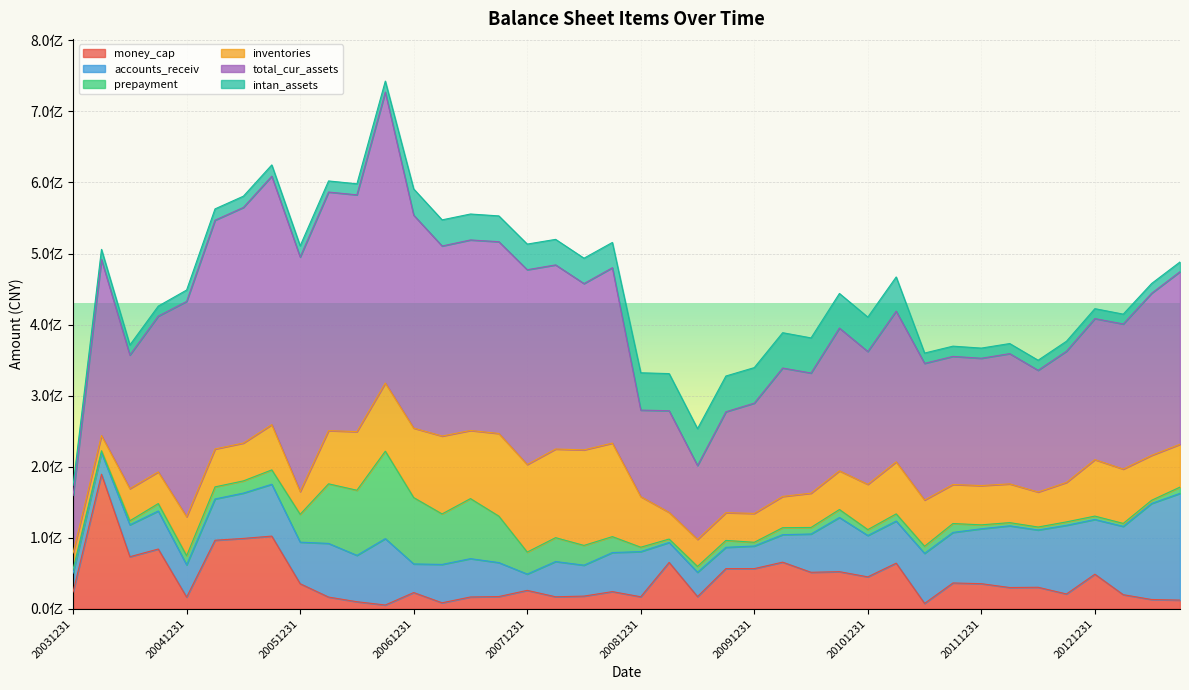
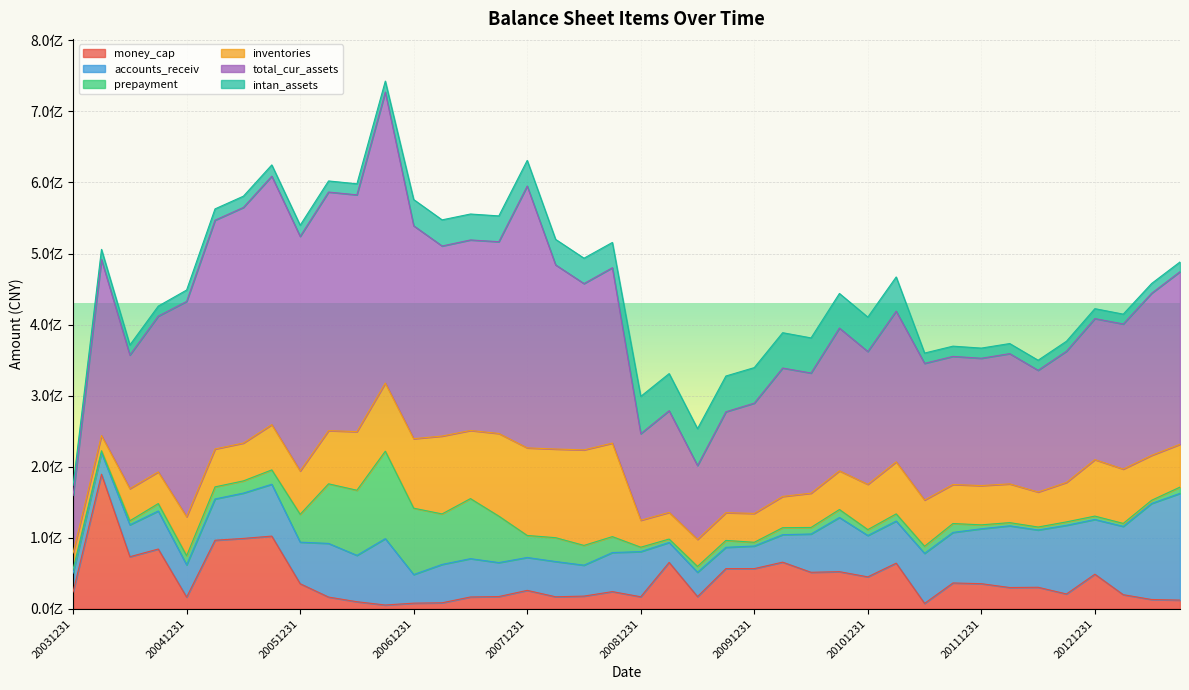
inventories, 20051231: 0.3亿 -> 0.6亿
money_cap, 20061231: 0.2亿 -> 0.1亿
accounts_receiv, 20071231: 0.2亿 -> 0.5亿
total_cur_assets, 20071231: 2.7亿 -> 3.7亿
inventories, 20081231: 0.7亿 -> 0.4亿
